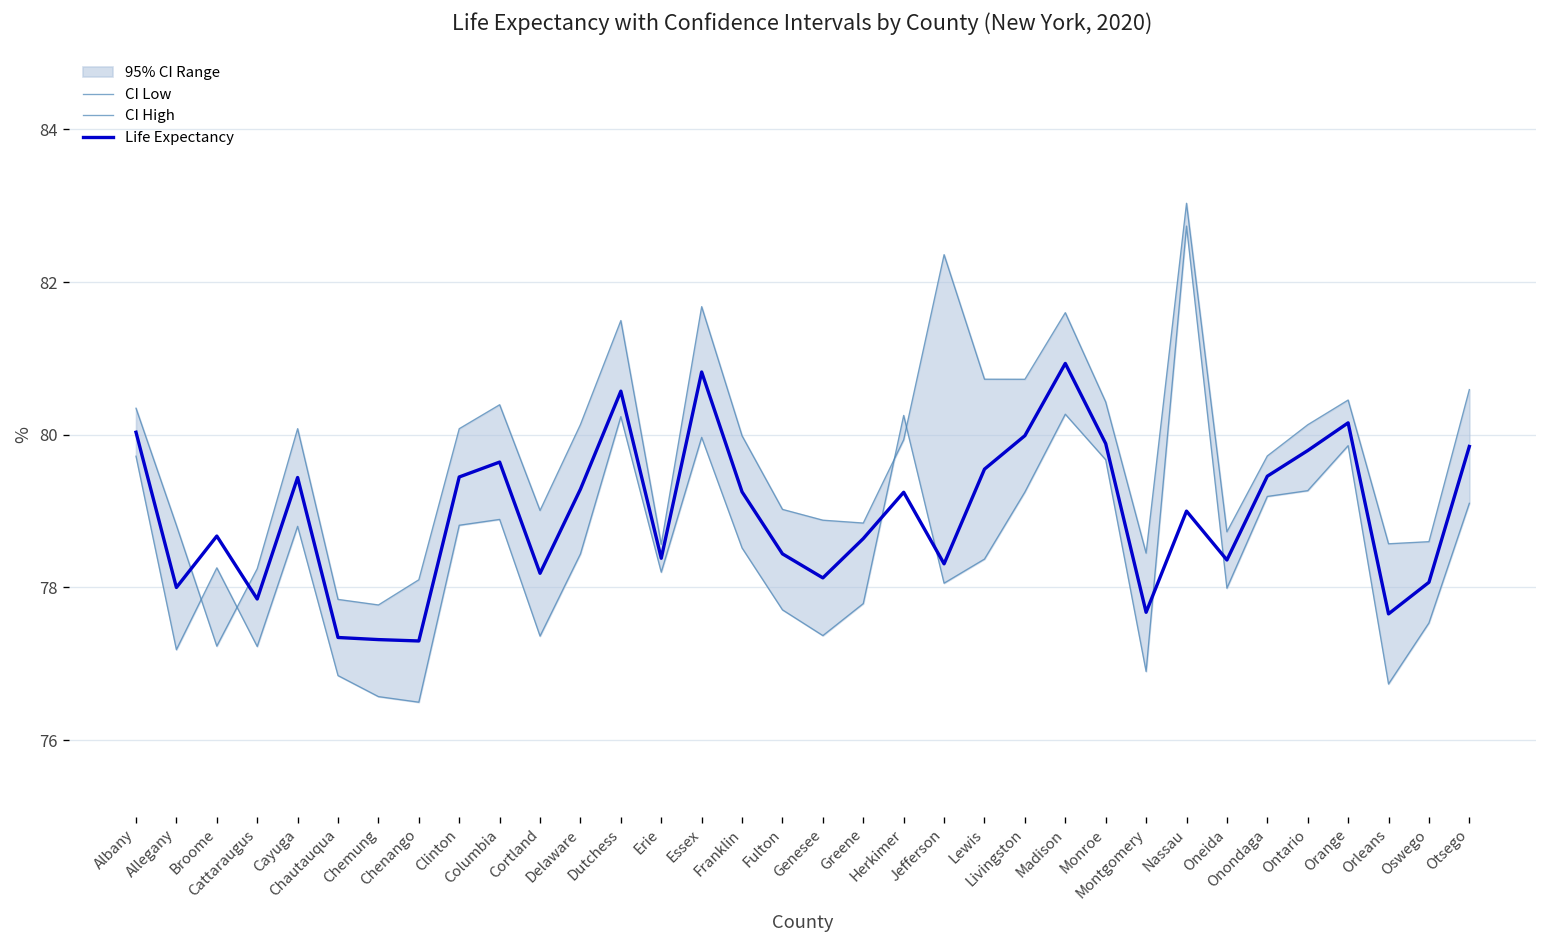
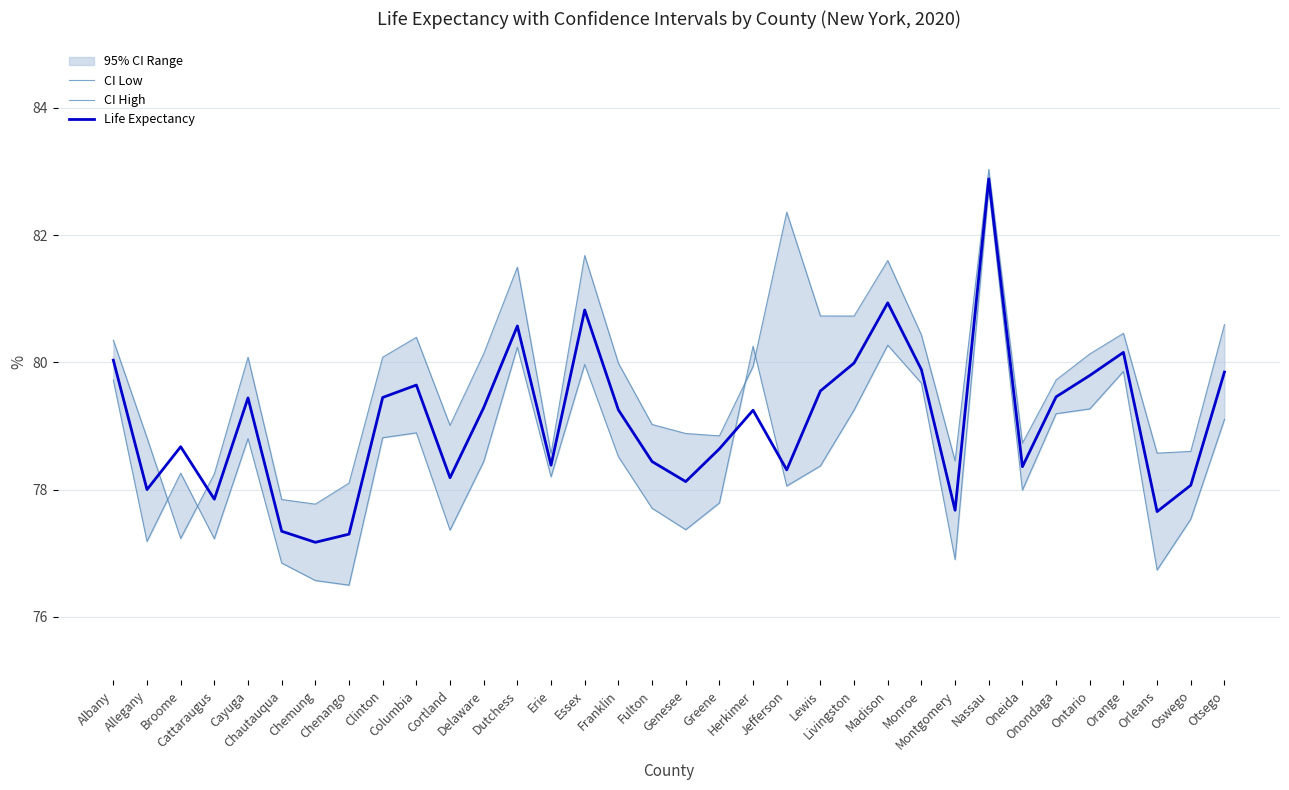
Life Expectancy, Chemung: 77.3 -> 77.2
Life Expectancy, Nassau: 79.0 -> 82.9
